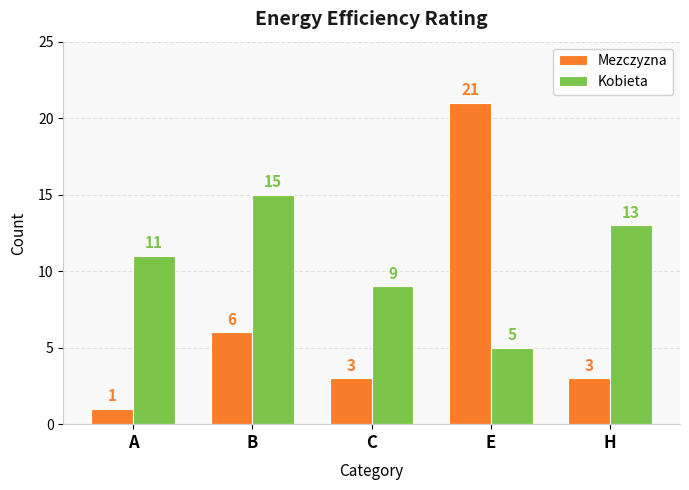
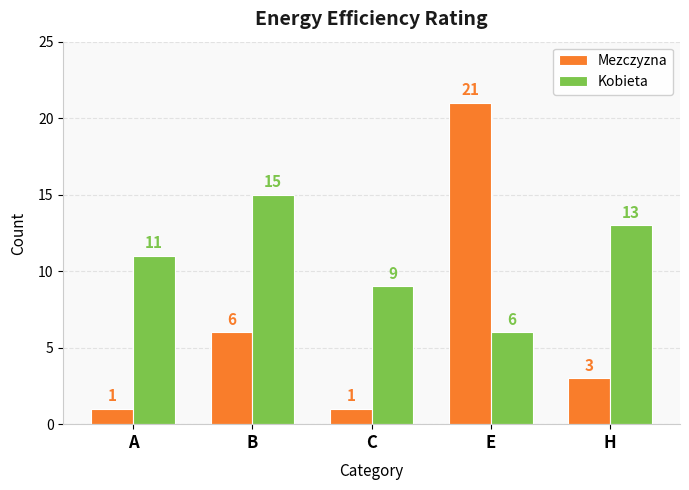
Mezczyzna, C: 3 -> 1
Kobieta, E: 5 -> 6
